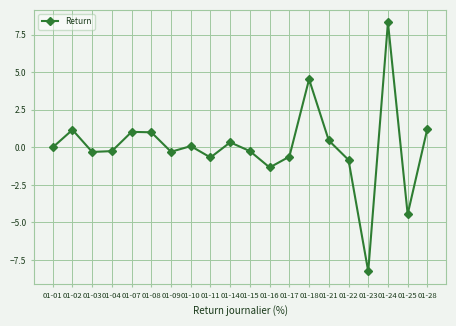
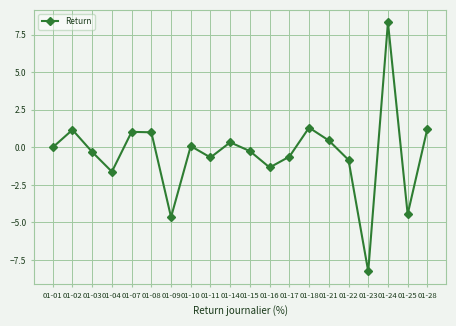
01-04: -0.3 -> -1.6
01-09: -0.3 -> -4.6
01-18: 4.5 -> 1.3
